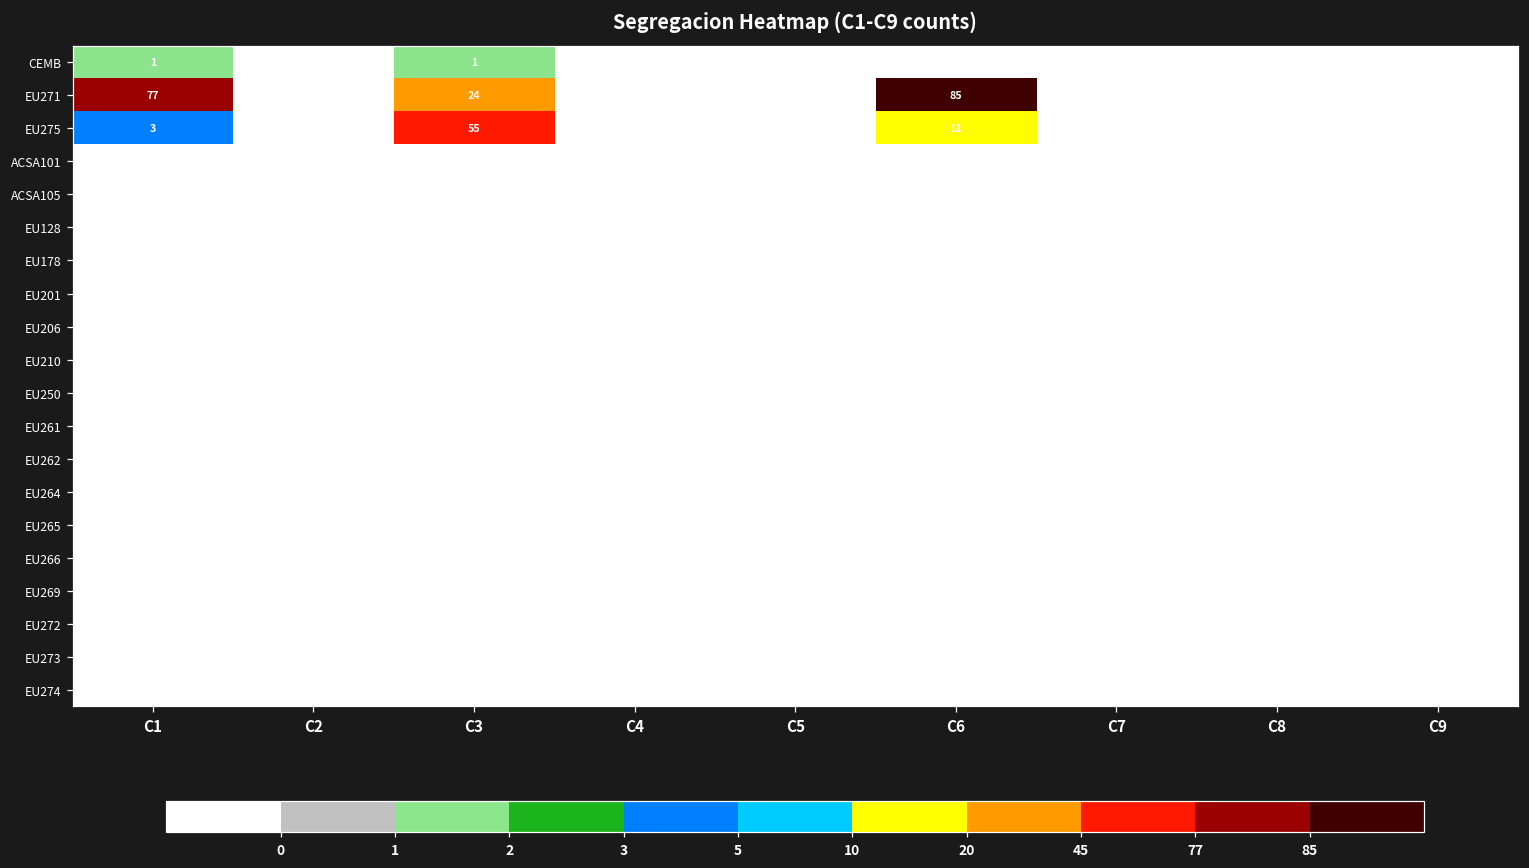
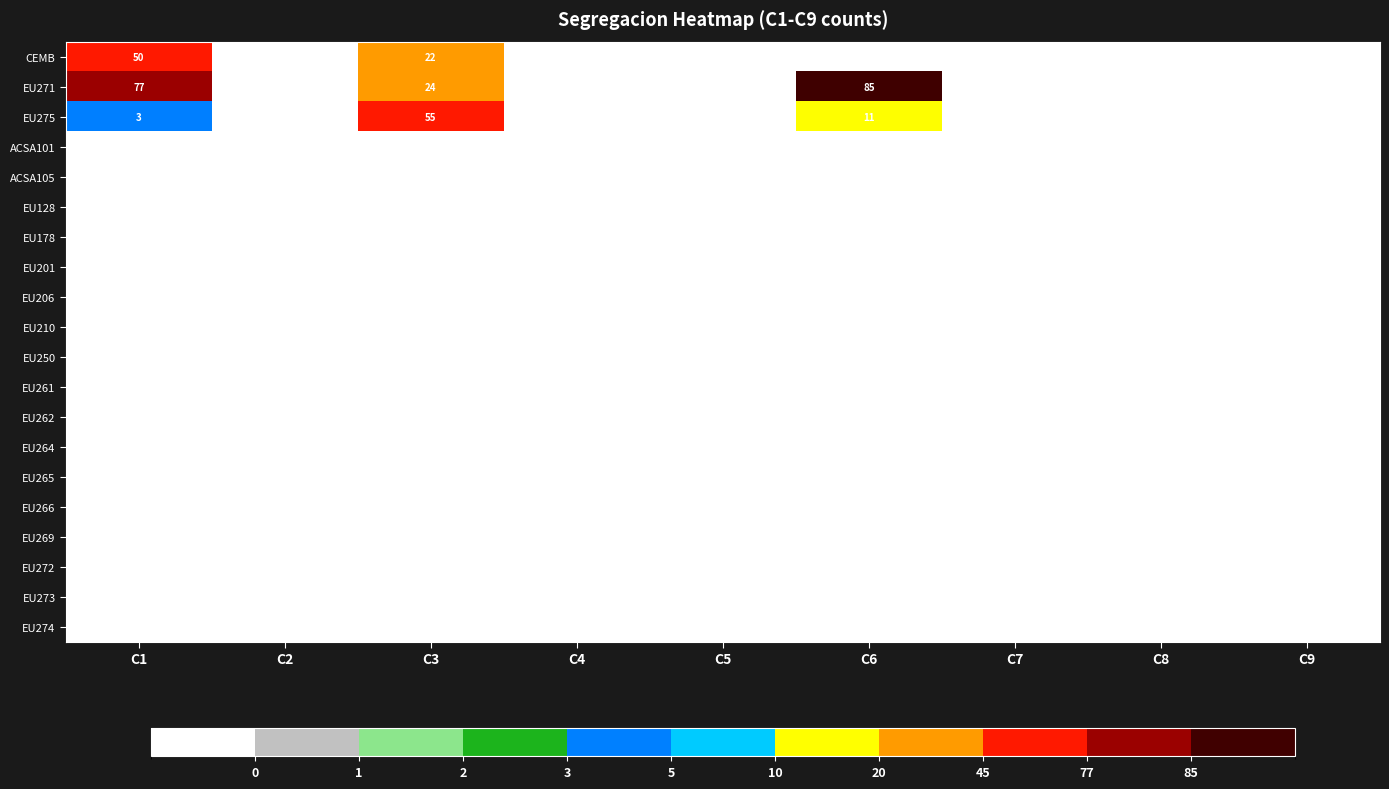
CEMB, C1: 1 -> 50
CEMB, C3: 1 -> 22
